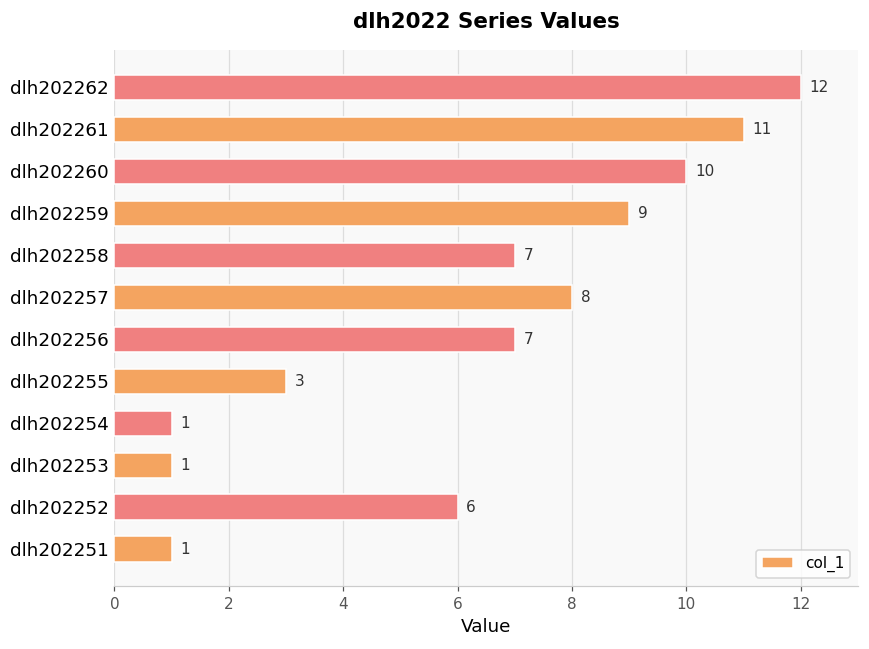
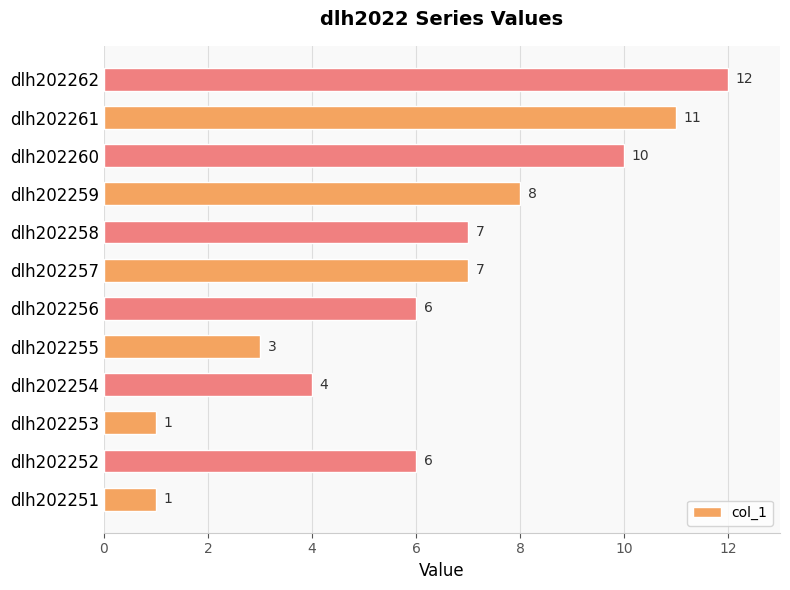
dlh202259: 9 -> 8
dlh202257: 8 -> 7
dlh202256: 7 -> 6
dlh202254: 1 -> 4
